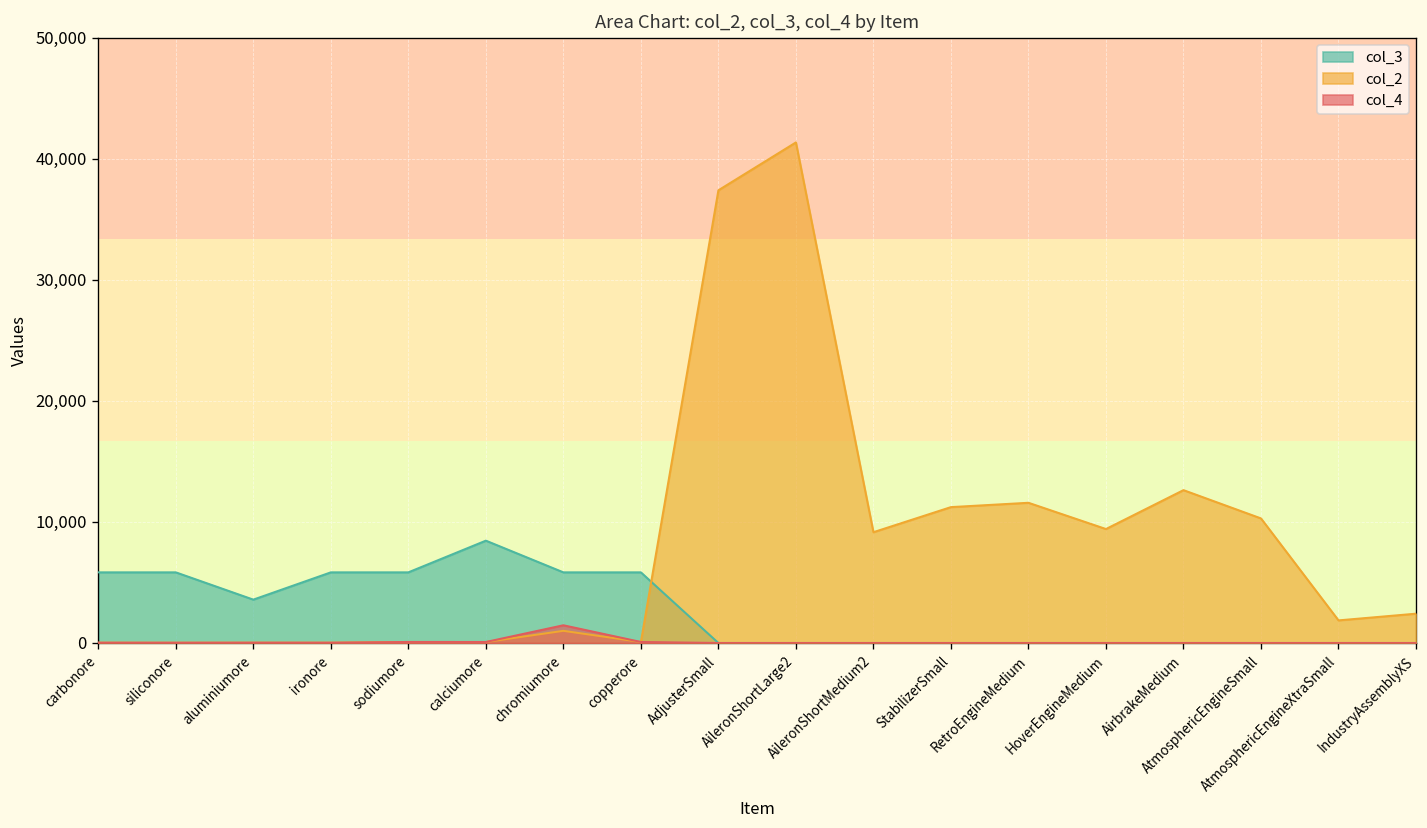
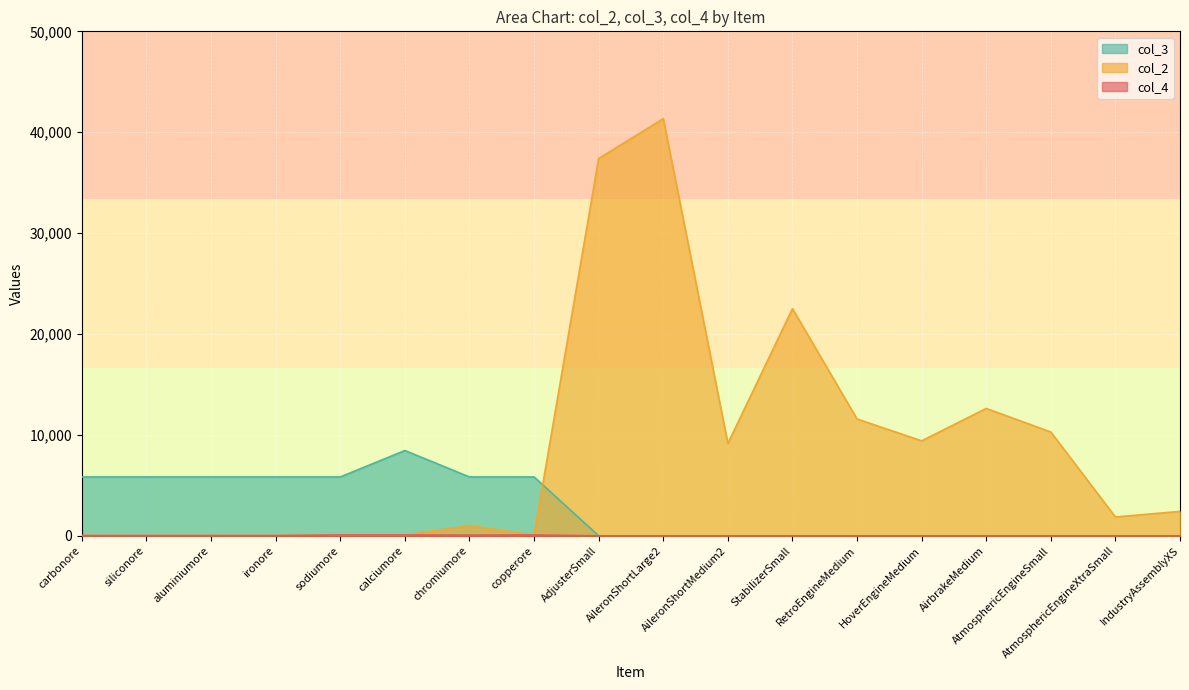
col_3, aluminiumore: 3,600 -> 5,800
col_4, chromiumore: 1,500 -> 100
col_2, StabilizerSmall: 11,200 -> 22,500
